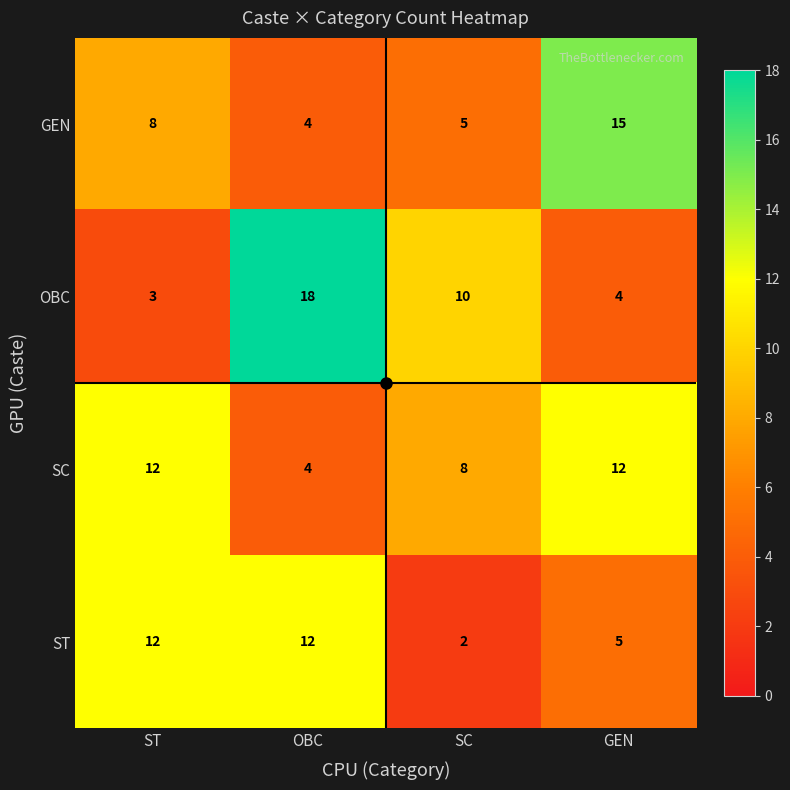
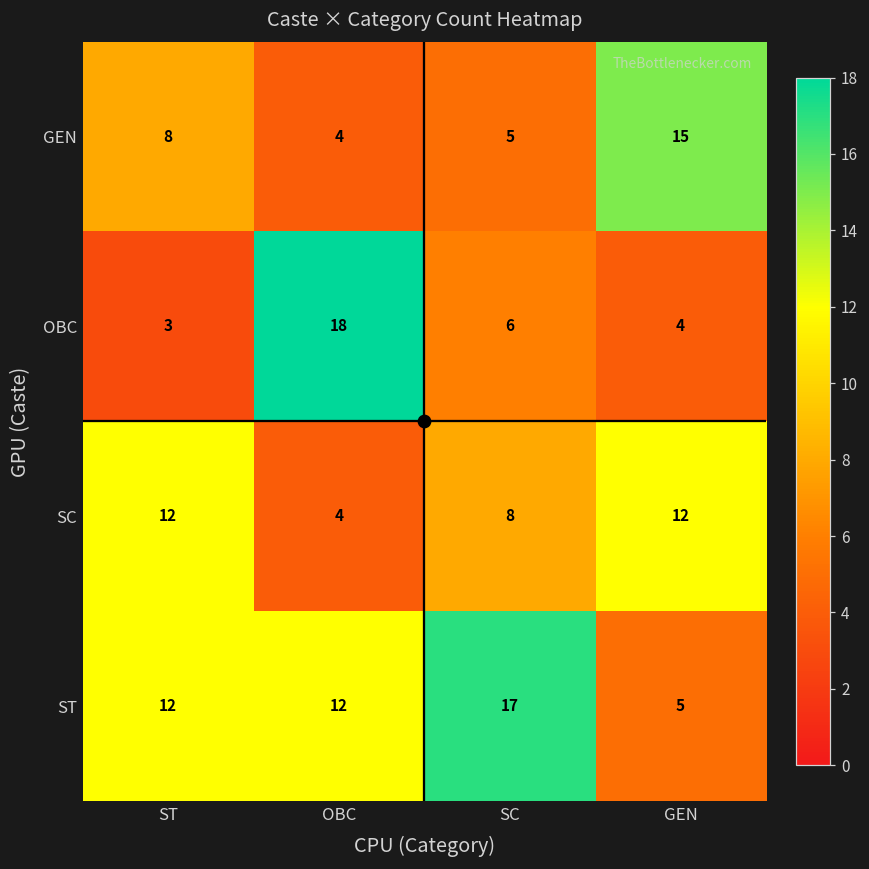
OBC, SC: 10 -> 6
ST, SC: 2 -> 17
